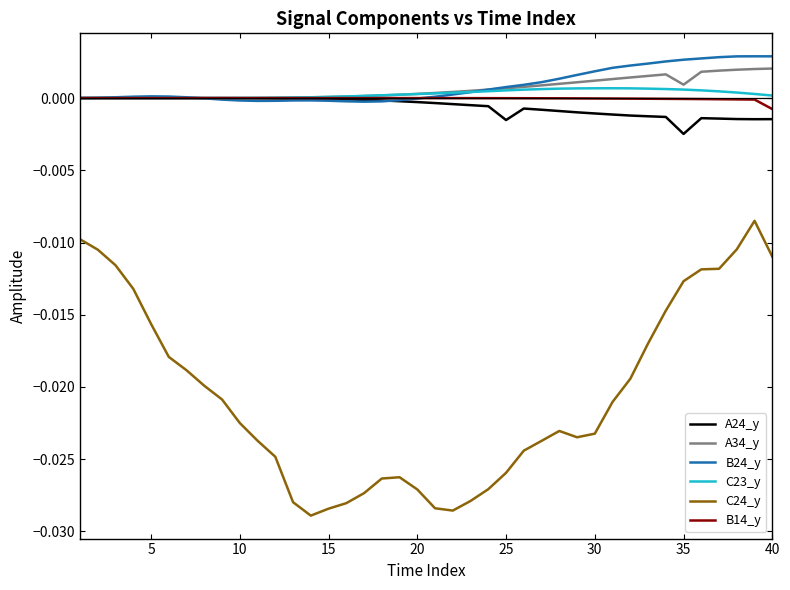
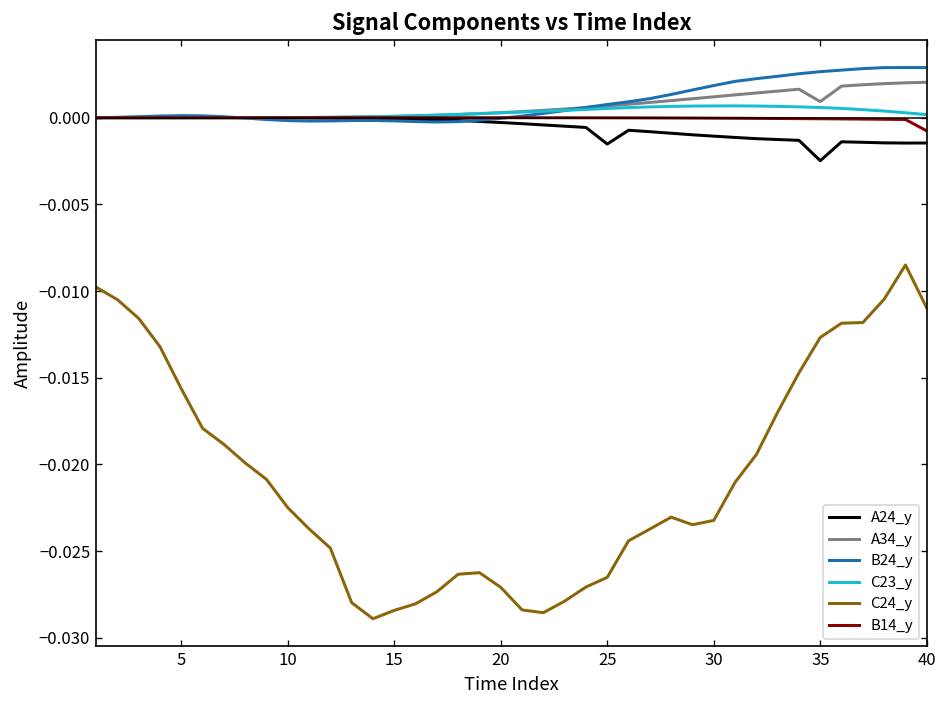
C24_y, 25: -0.0259 -> -0.0265
